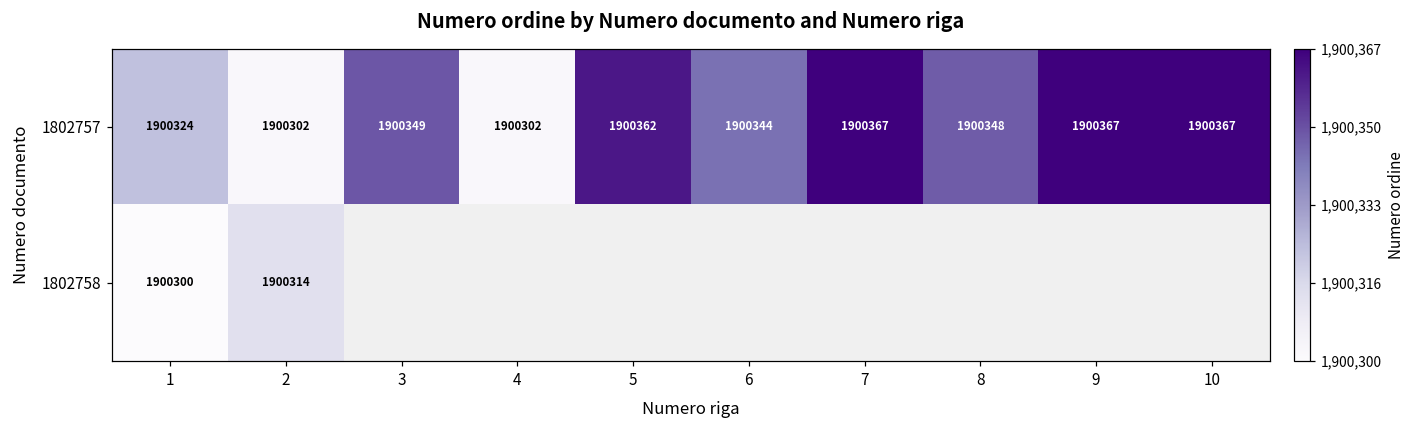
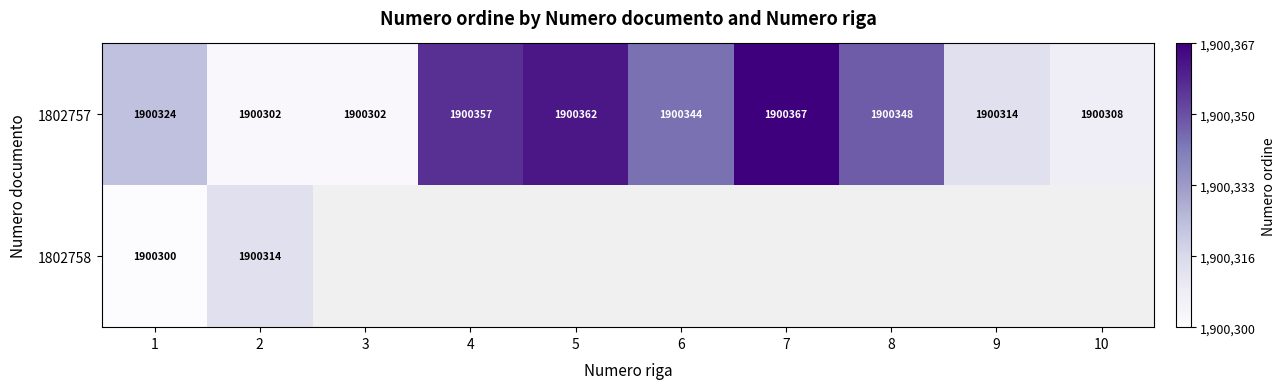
1802757, 3: 1900349 -> 1900302
1802757, 4: 1900302 -> 1900357
1802757, 9: 1900367 -> 1900314
1802757, 10: 1900367 -> 1900308
